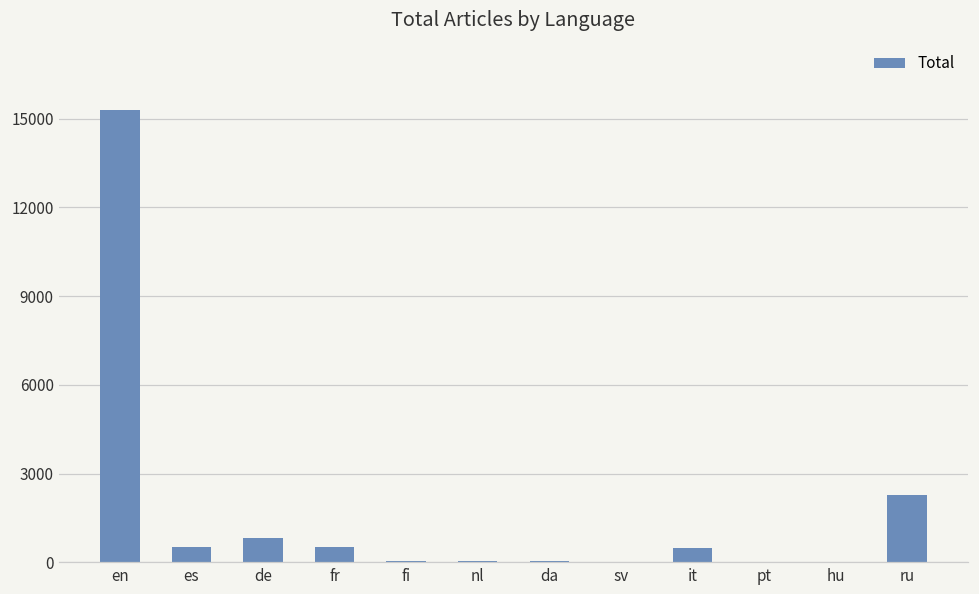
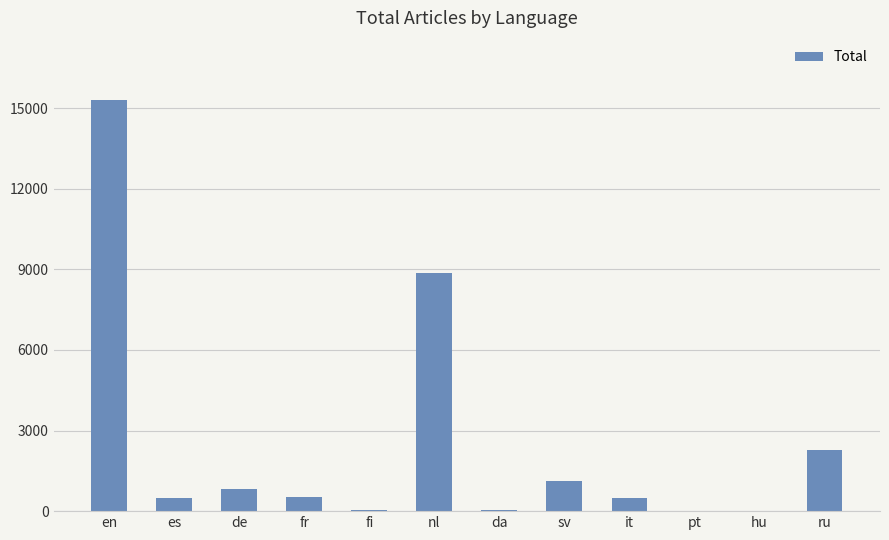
nl: 0 -> 8900
sv: 0 -> 1100
